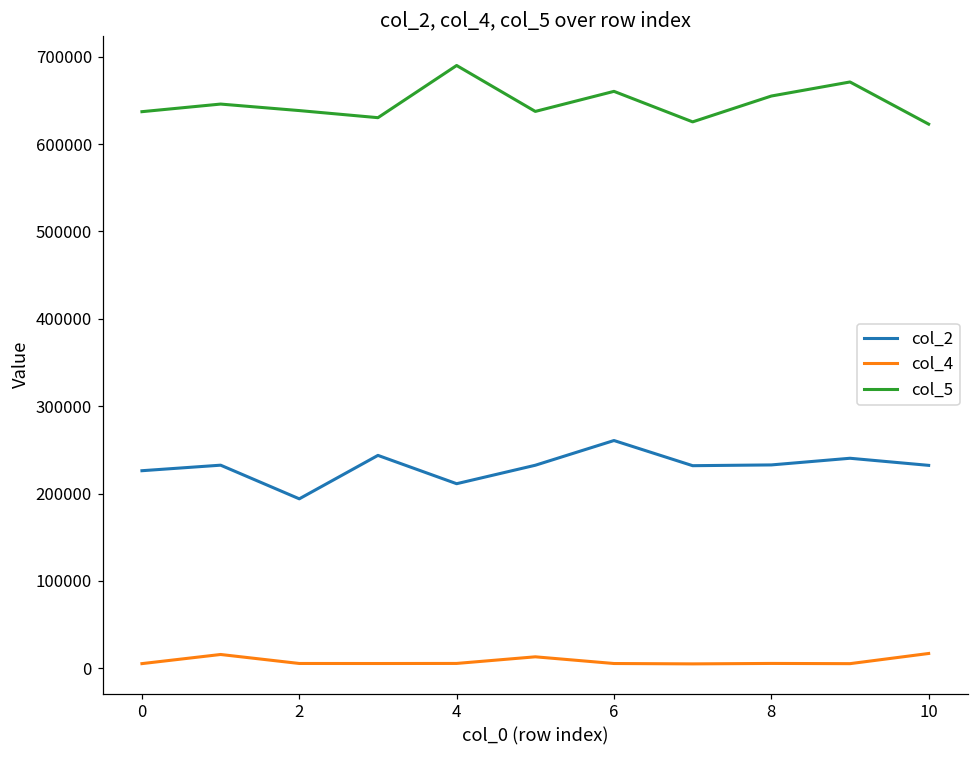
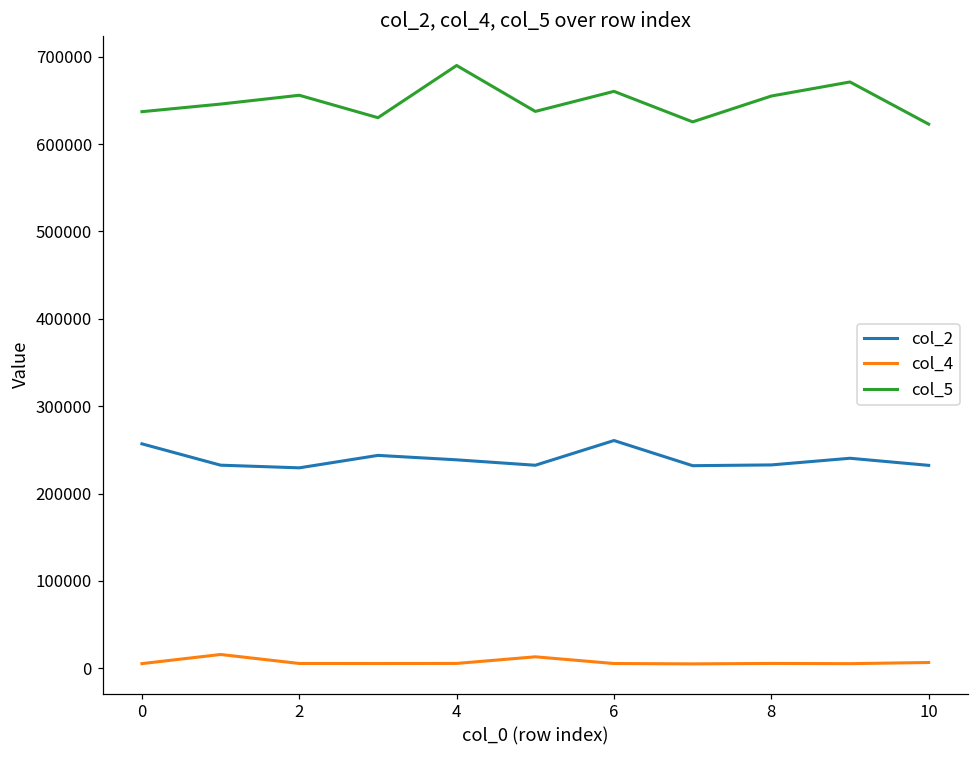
col_2, 0: 230000 -> 260000
col_2, 2: 190000 -> 230000
col_5, 2: 640000 -> 660000
col_2, 4: 210000 -> 240000
col_4, 10: 20000 -> 10000
